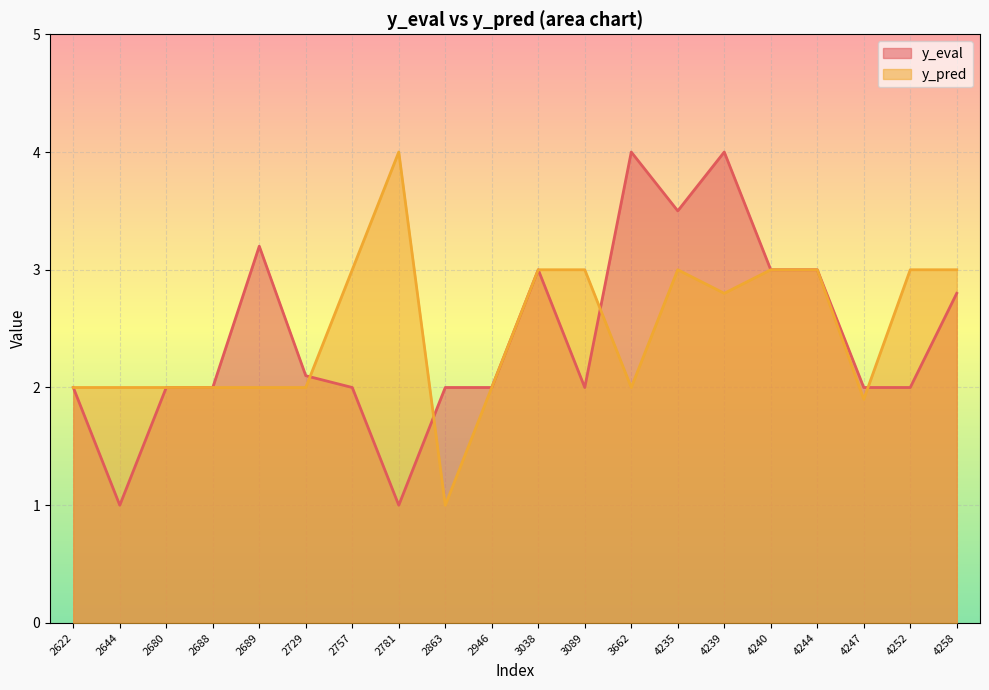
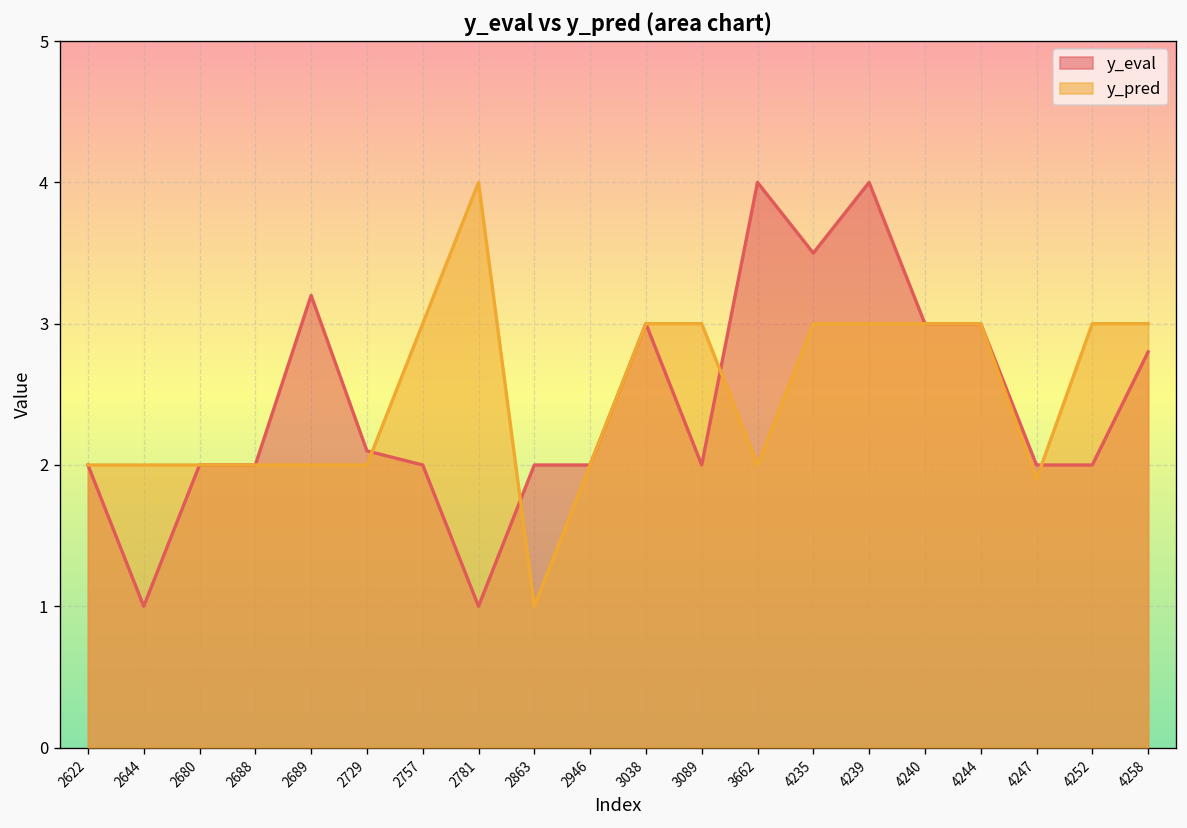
y_pred, 4239: 2.8 -> 3.0
